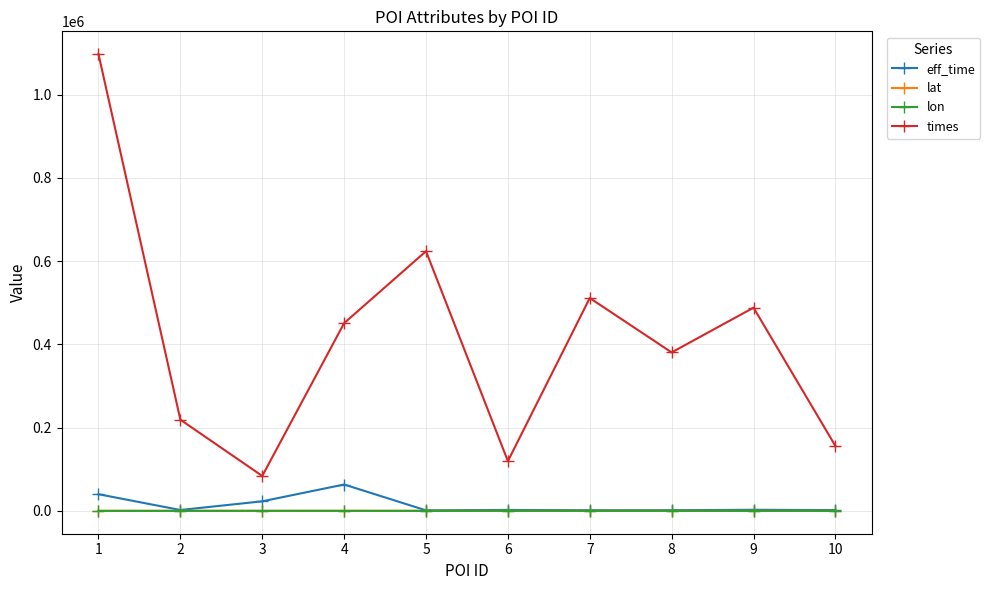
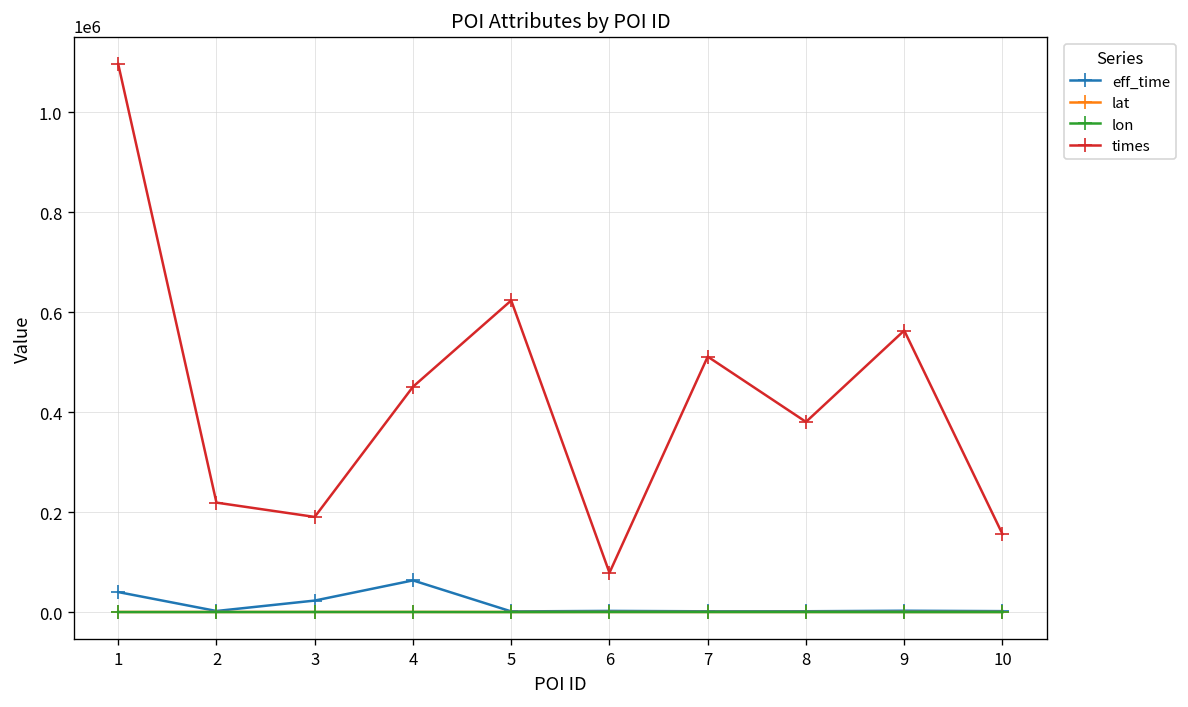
times, 3: 80000 -> 190000
times, 6: 120000 -> 80000
times, 9: 490000 -> 560000
